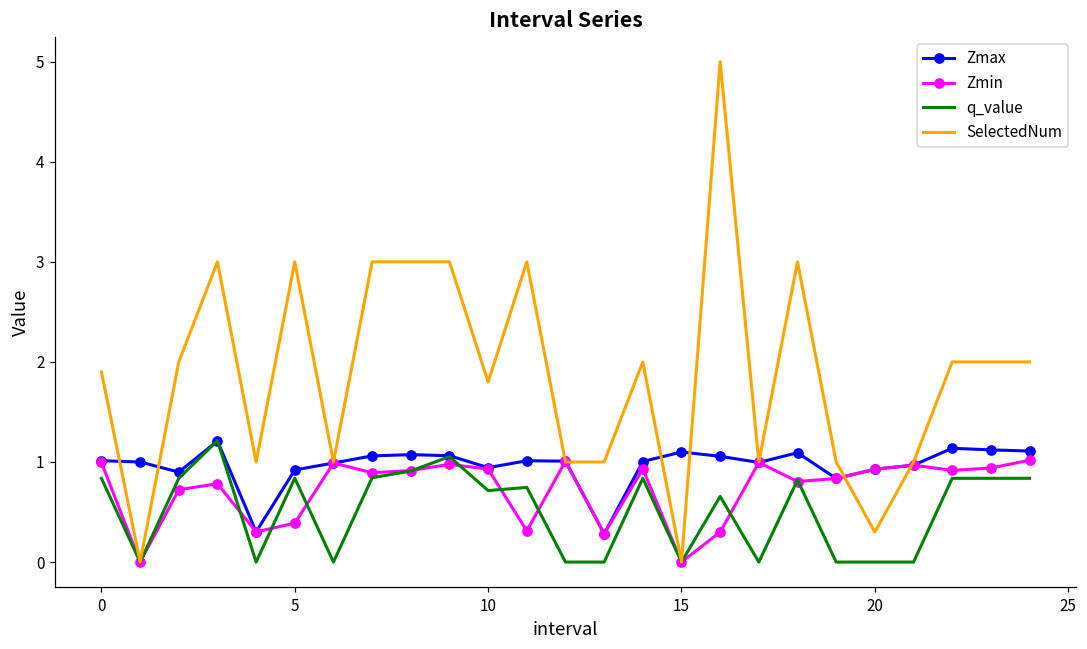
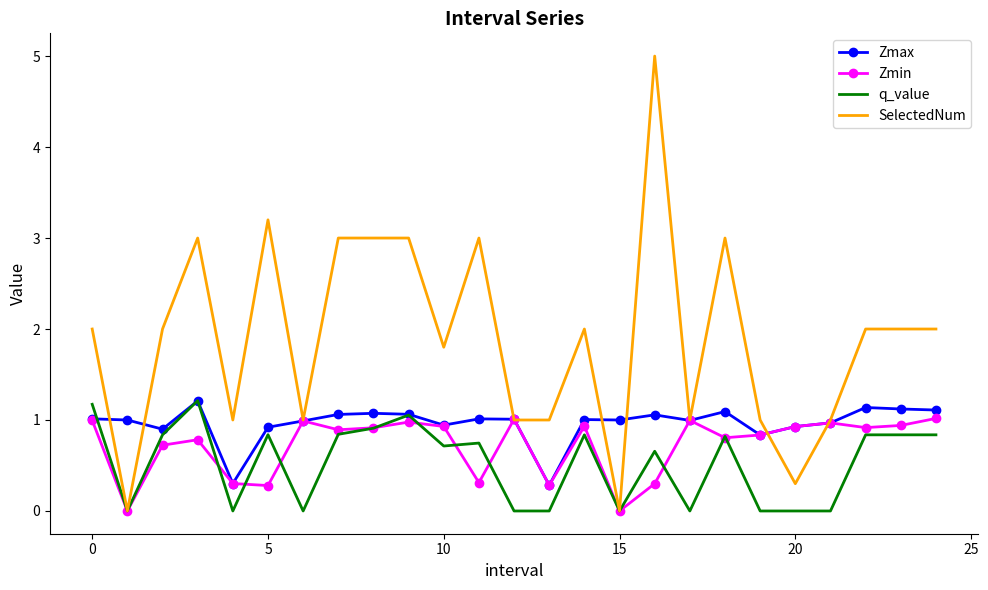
q_value, 0: 0.8 -> 1.2
SelectedNum, 0: 1.9 -> 2.0
Zmin, 5: 0.4 -> 0.3
SelectedNum, 5: 3.0 -> 3.2
Zmax, 15: 1.1 -> 1.0
